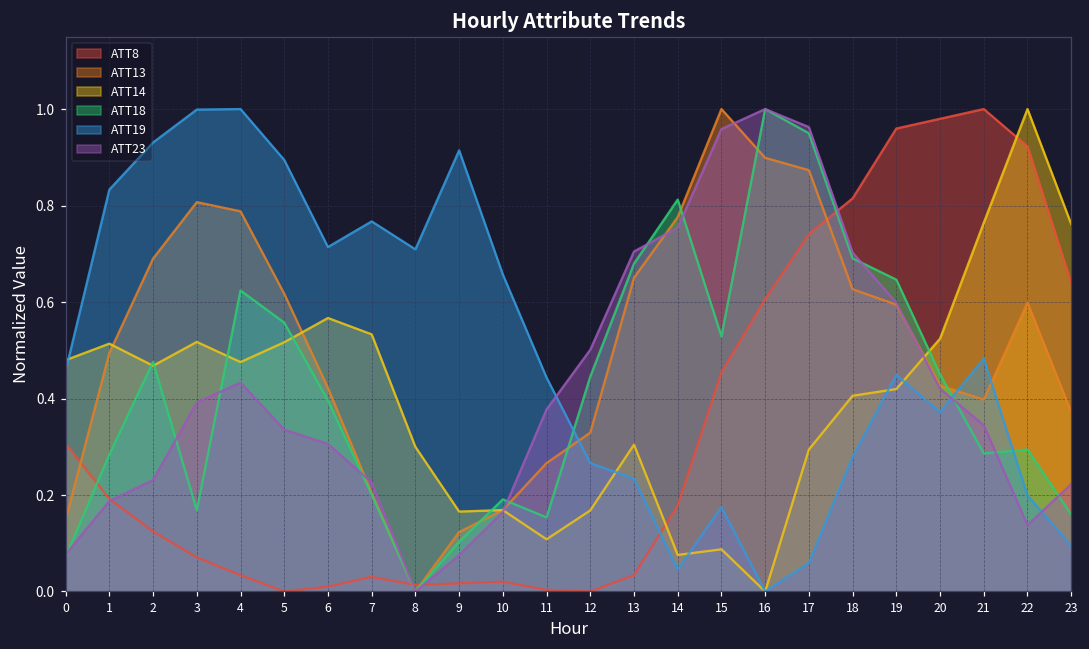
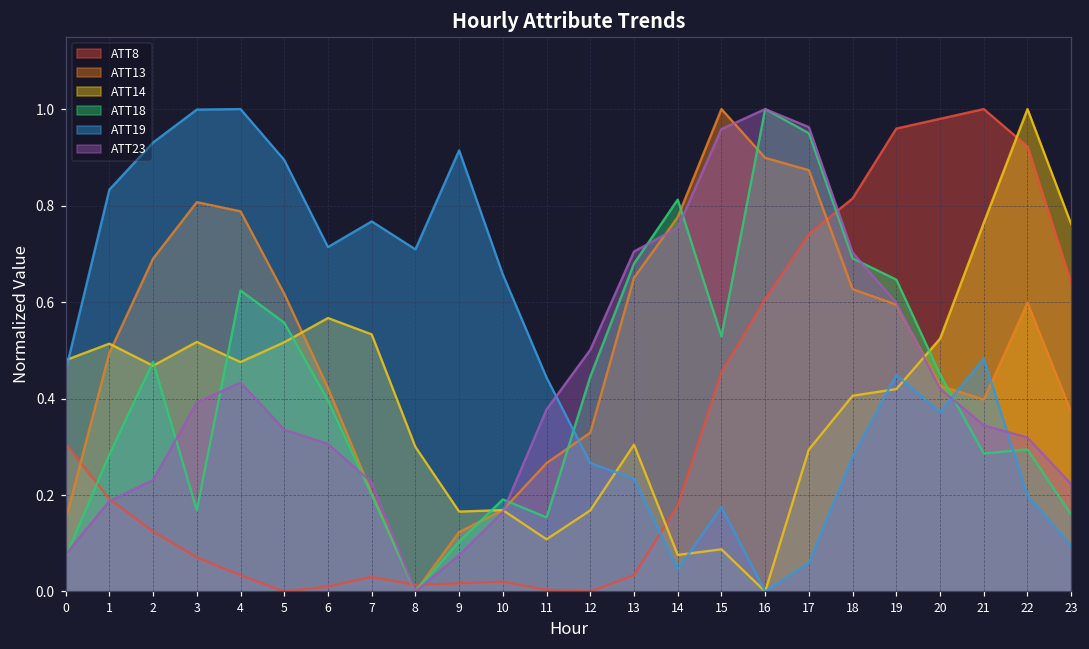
ATT23, 22: 0.14 -> 0.32
